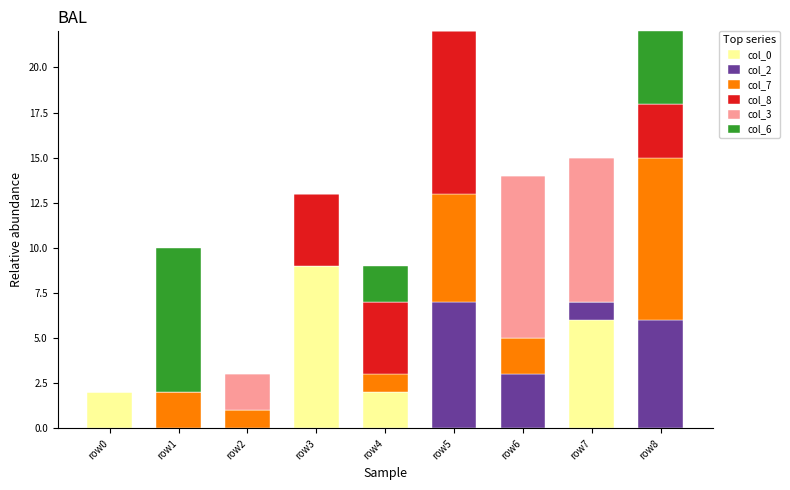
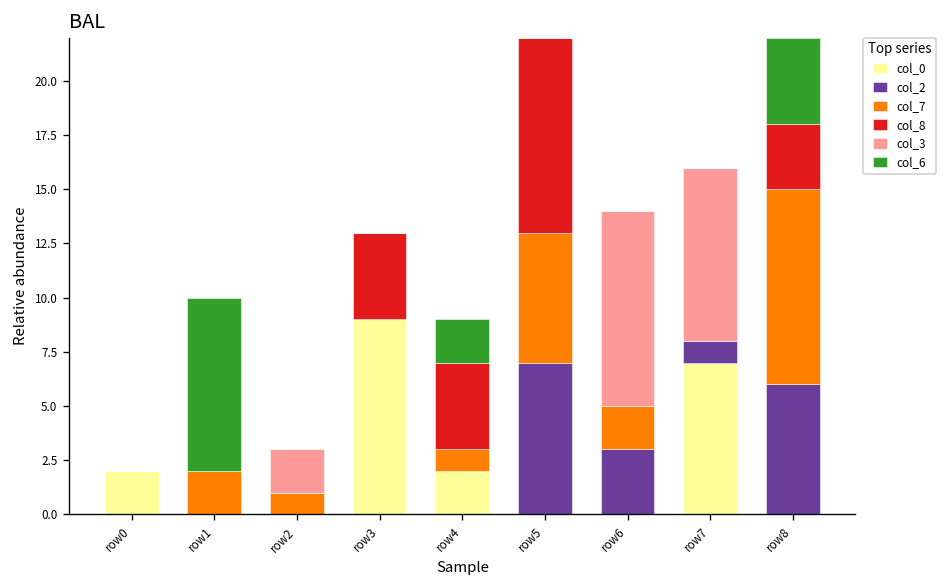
col_0, row7: 6 -> 7
